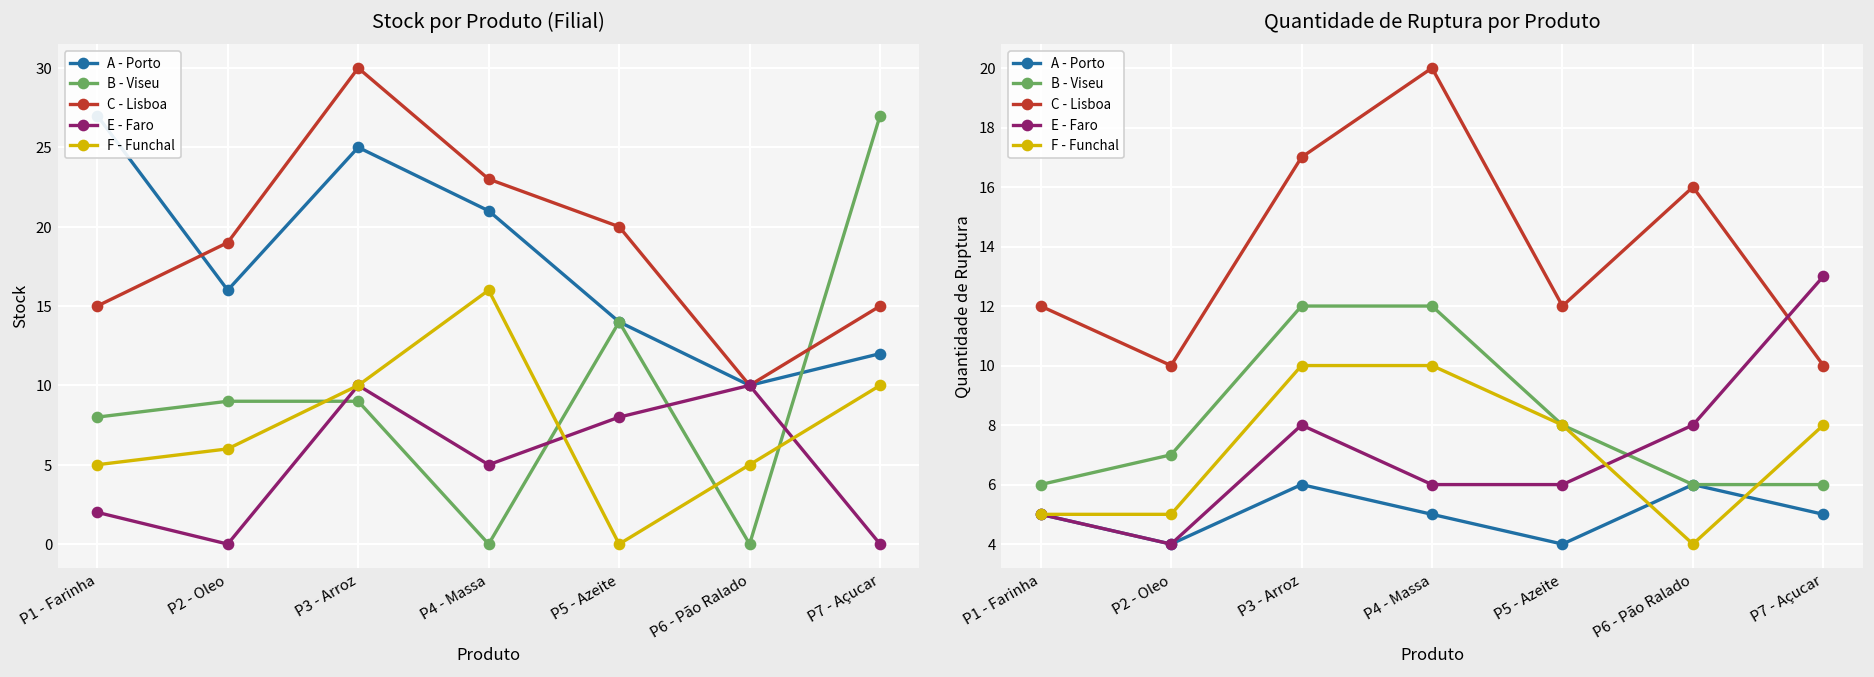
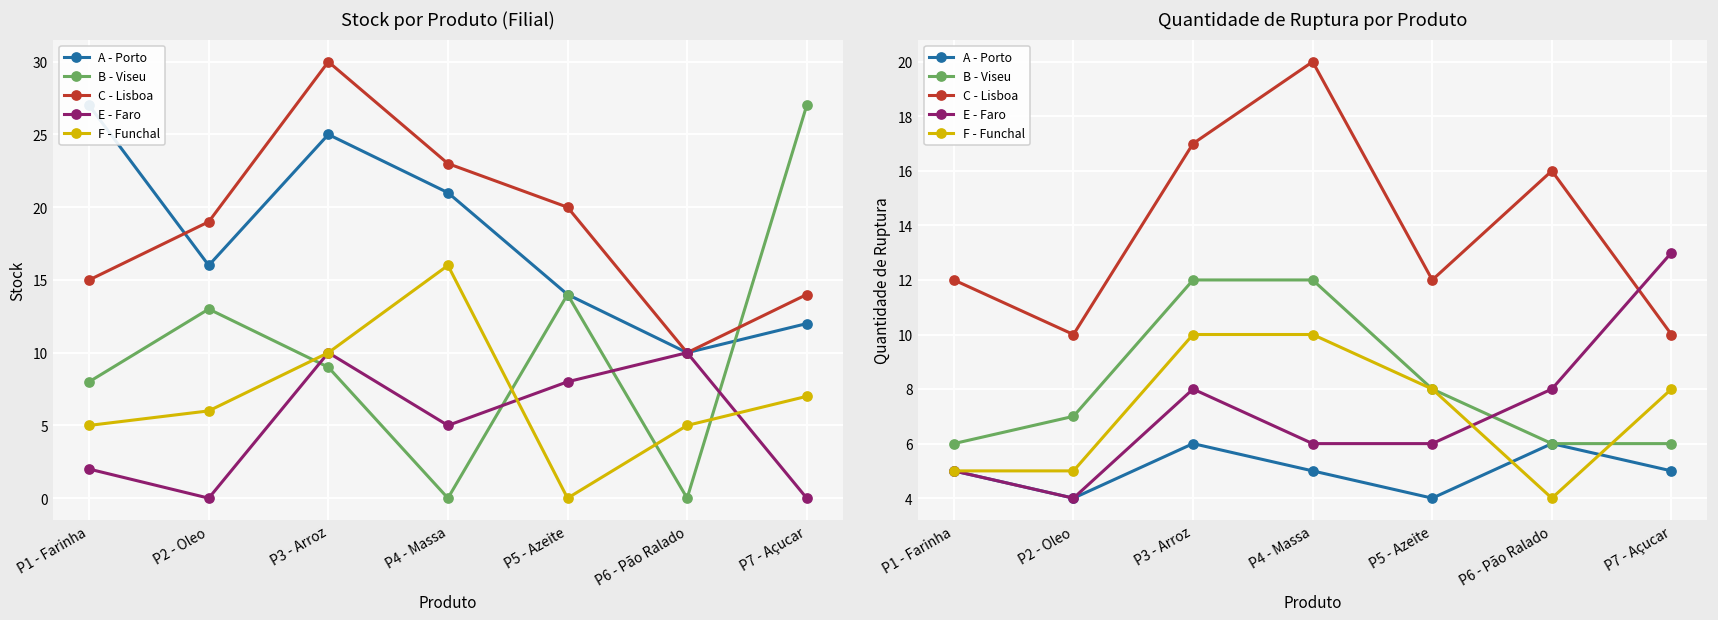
Stock por Produto (Filial), B - Viseu, P2 - Oleo: 9 -> 13
Stock por Produto (Filial), C - Lisboa, P7 - Açucar: 15 -> 14
Stock por Produto (Filial), F - Funchal, P7 - Açucar: 10 -> 7
